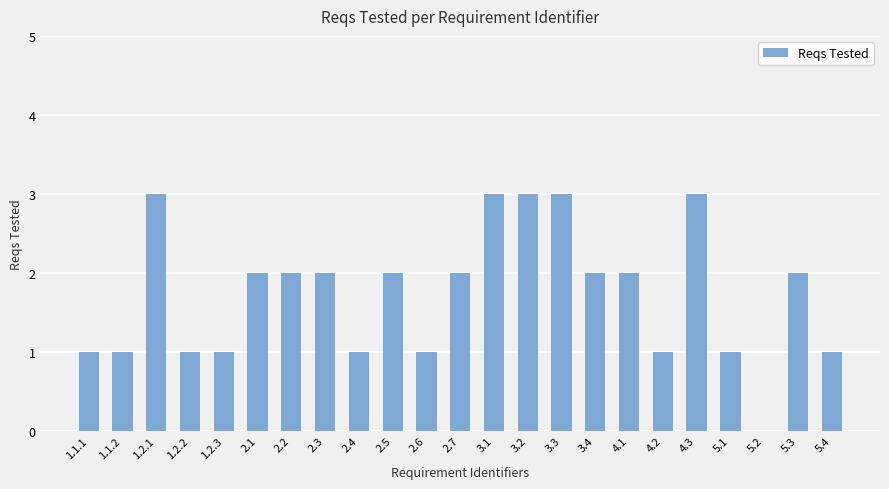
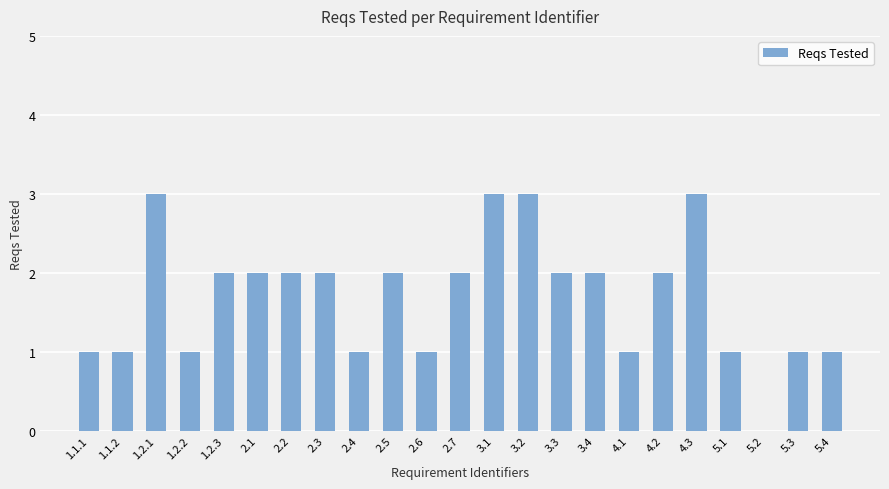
1.2.3: 1 -> 2
3.3: 3 -> 2
4.1: 2 -> 1
4.2: 1 -> 2
5.3: 2 -> 1
